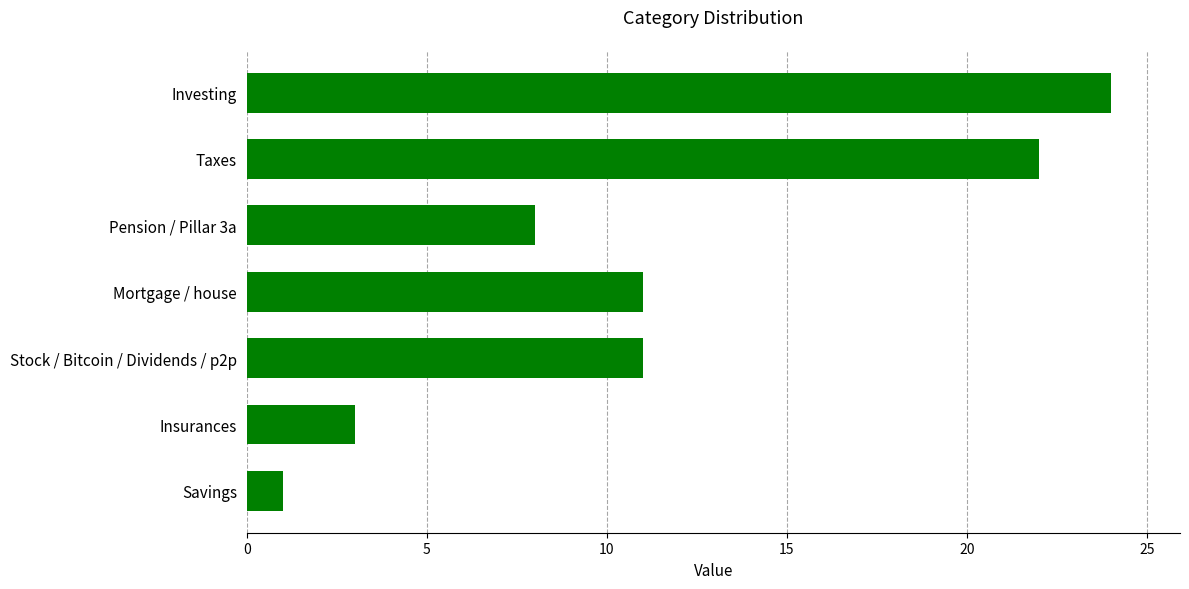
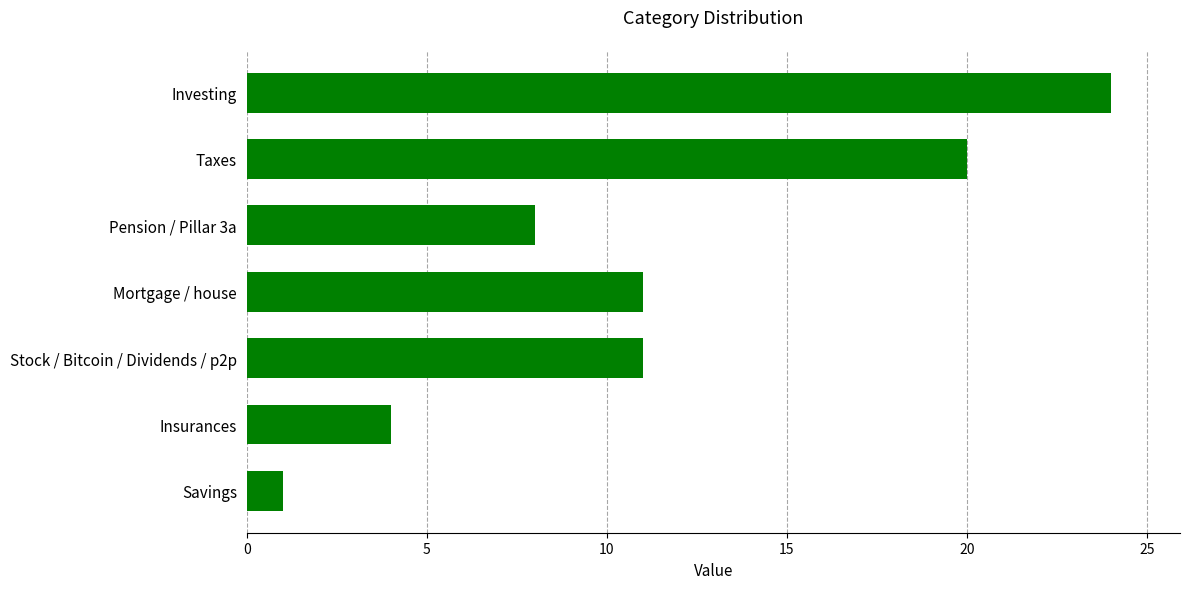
Taxes: 22 -> 20
Insurances: 3 -> 4
